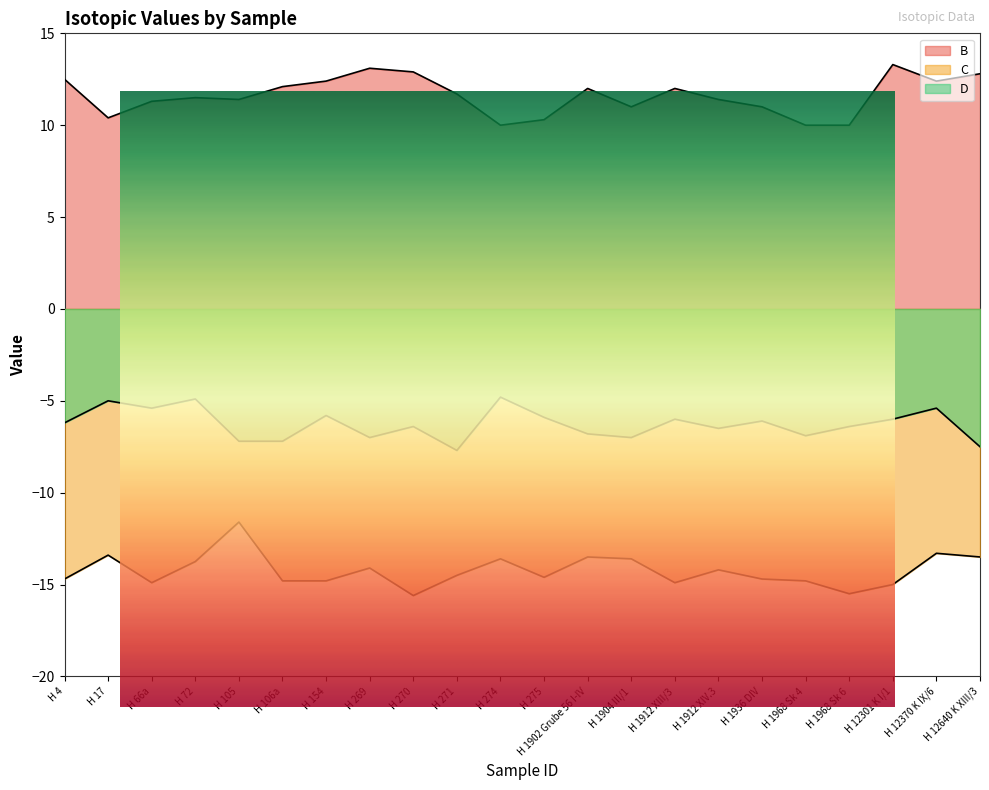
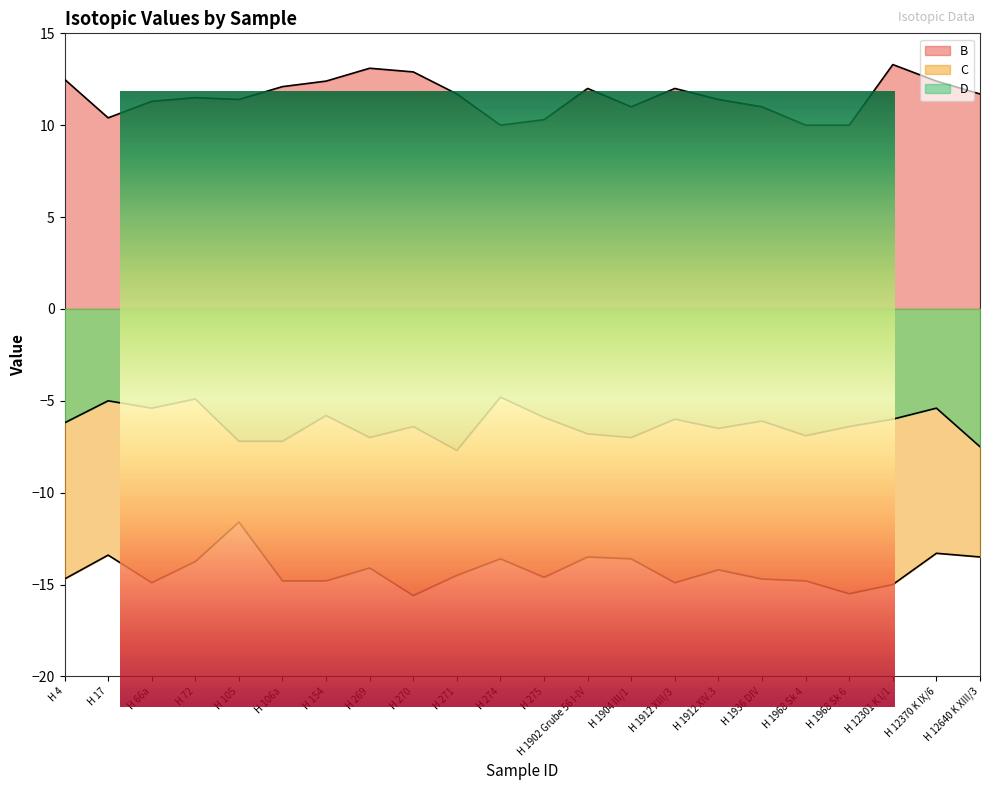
Isotopic Values by Sample, B, H 12640 K XIII/3: 12.8 -> 11.7
